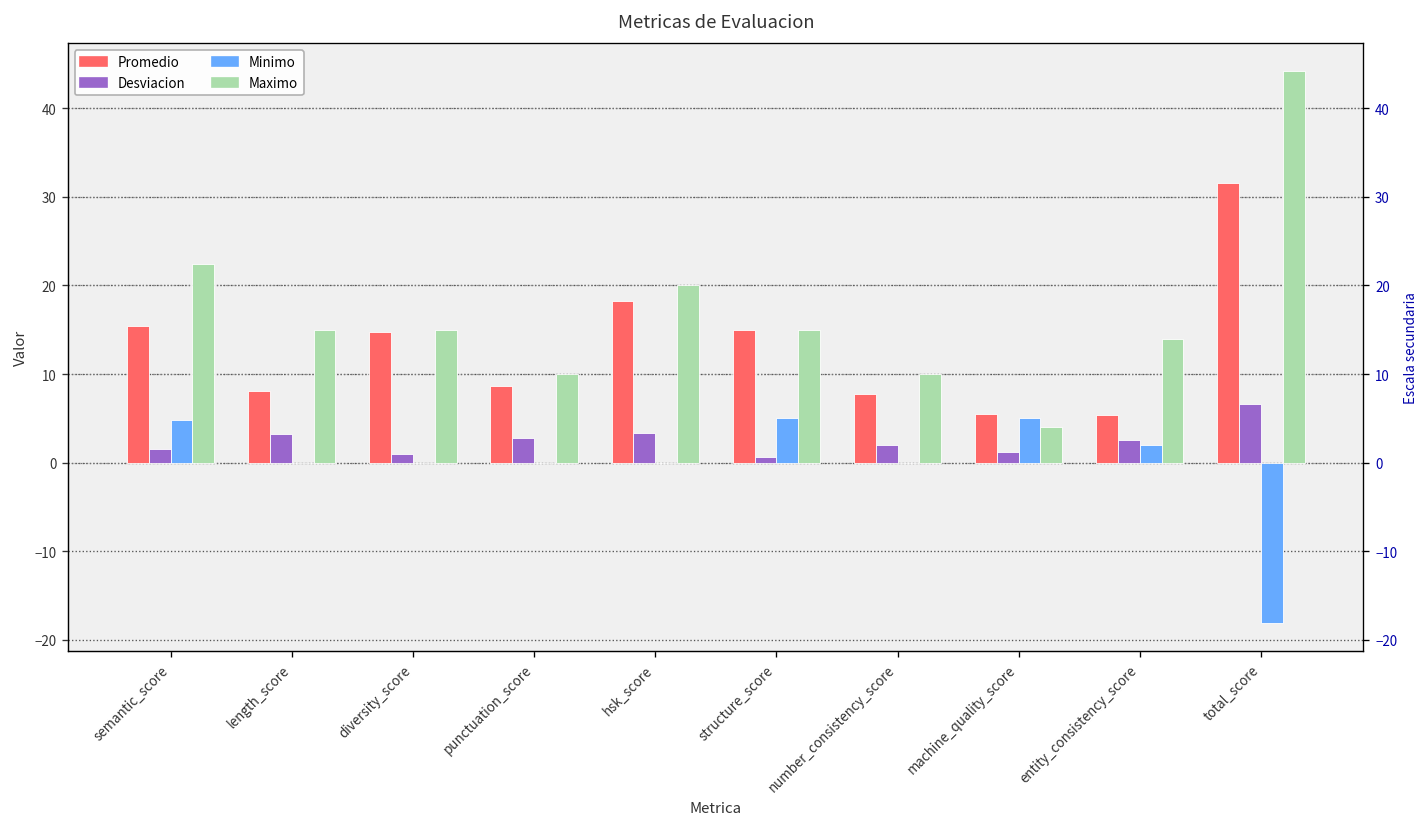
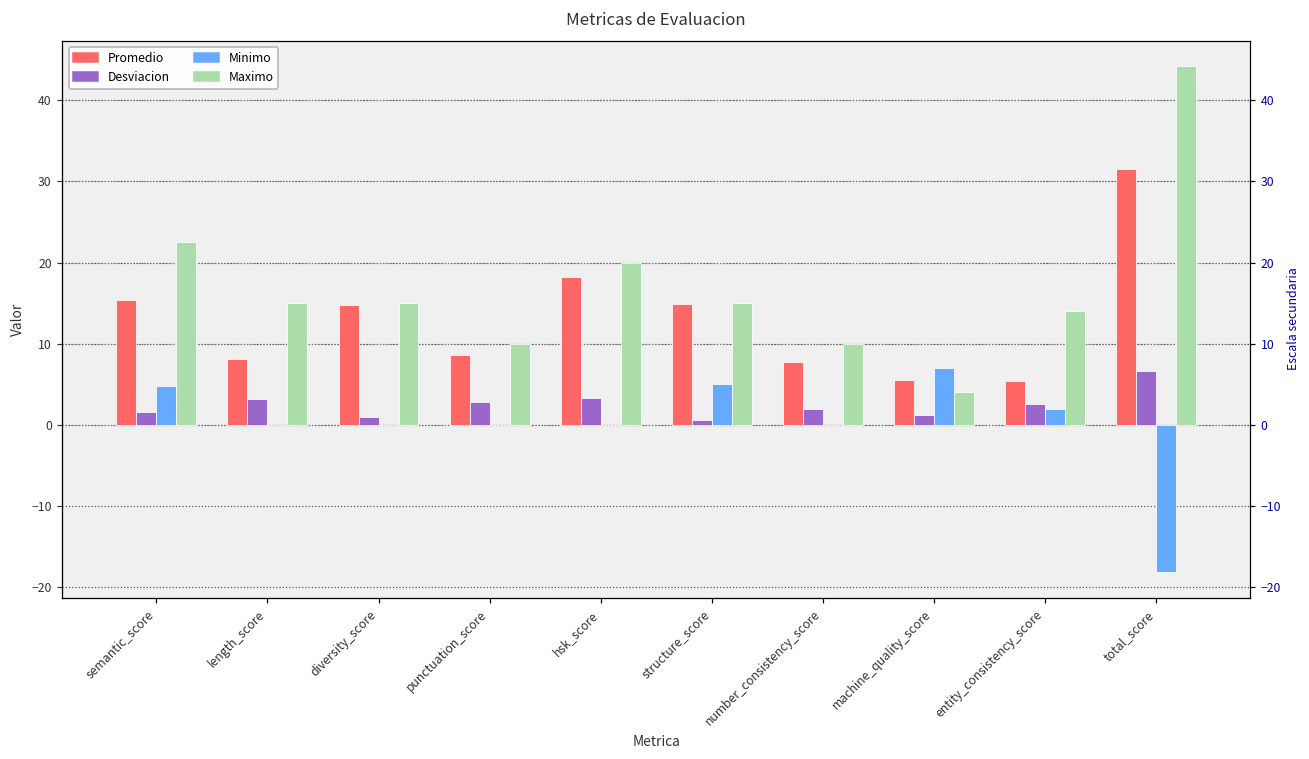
Minimo, machine_quality_score: 5 -> 7
